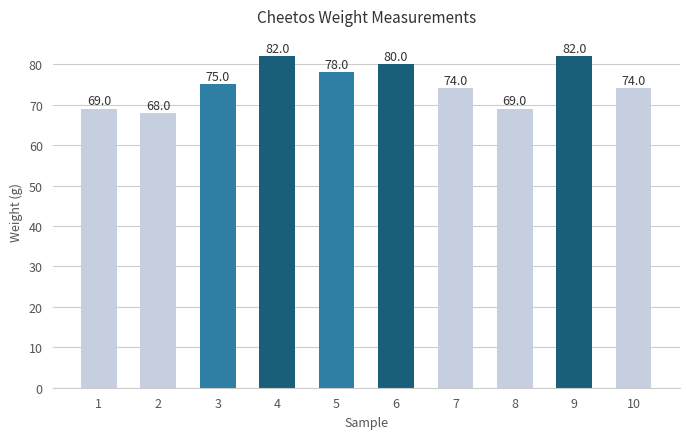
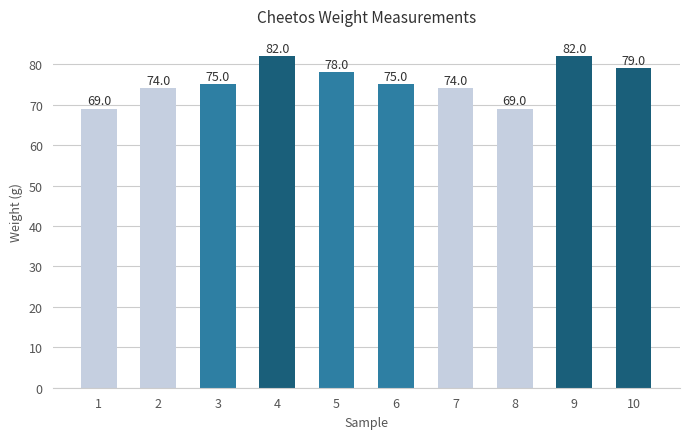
2: 68.0 -> 74.0
6: 80.0 -> 75.0
10: 74.0 -> 79.0
